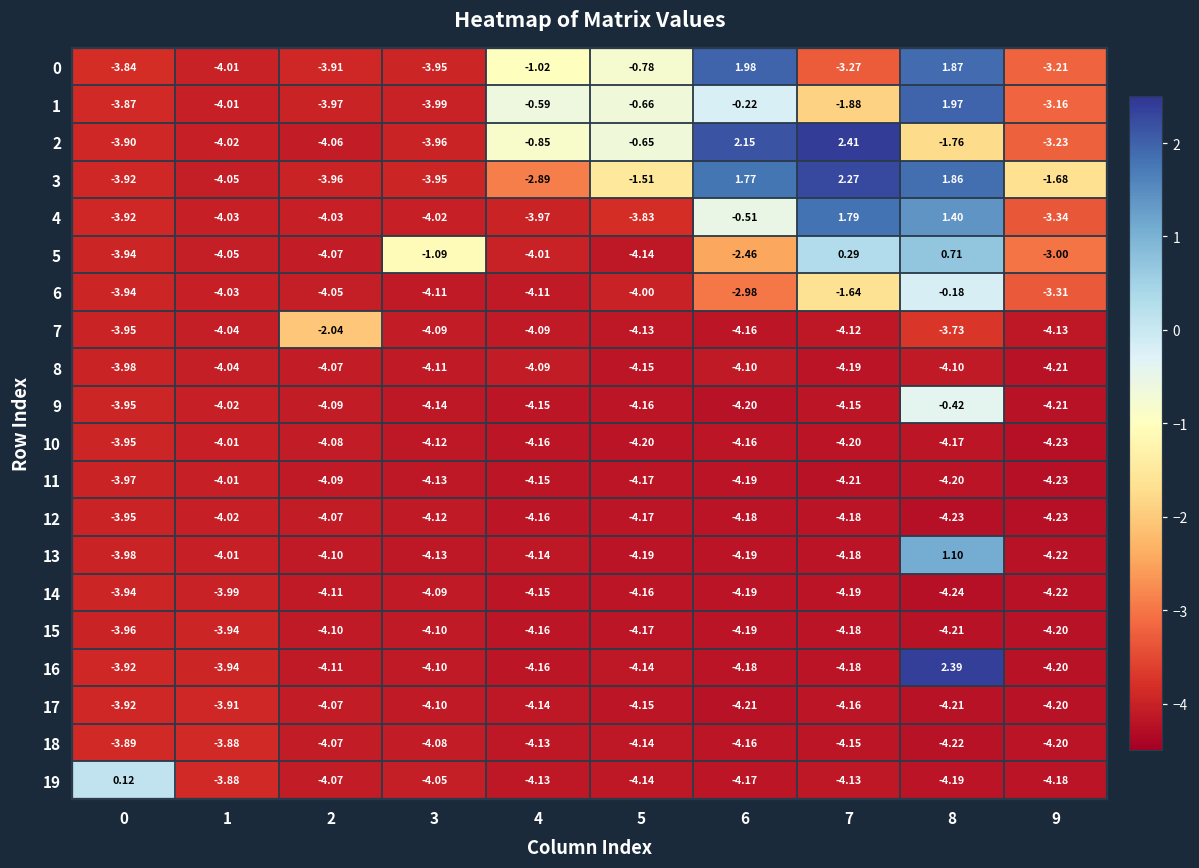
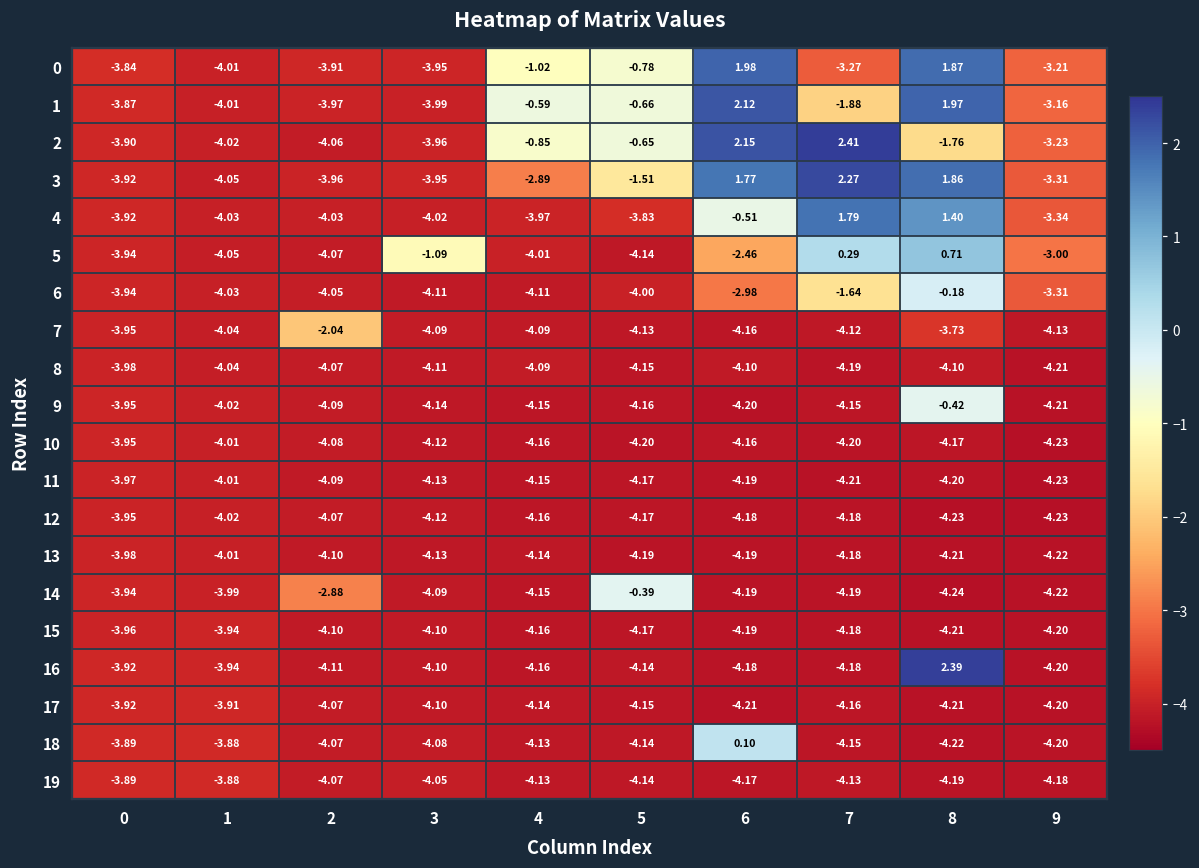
1, 6: -0.22 -> 2.12
3, 9: -1.68 -> -3.31
13, 8: 1.10 -> -4.21
14, 2: -4.11 -> -2.88
14, 5: -4.16 -> -0.39
18, 6: -4.16 -> 0.10
19, 0: 0.12 -> -3.89
